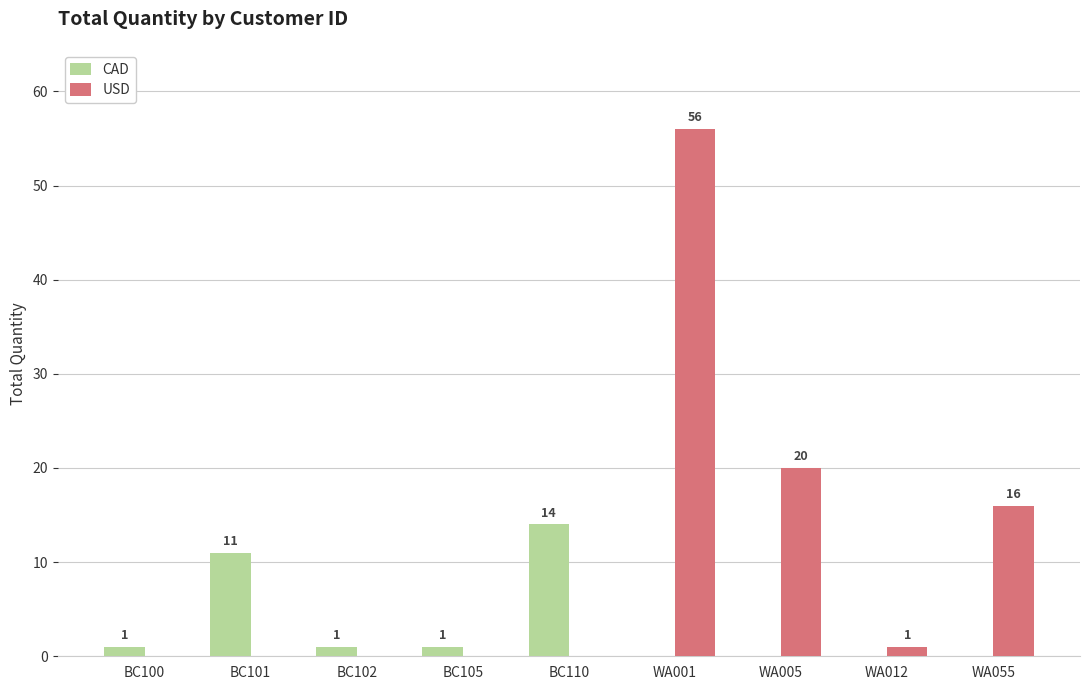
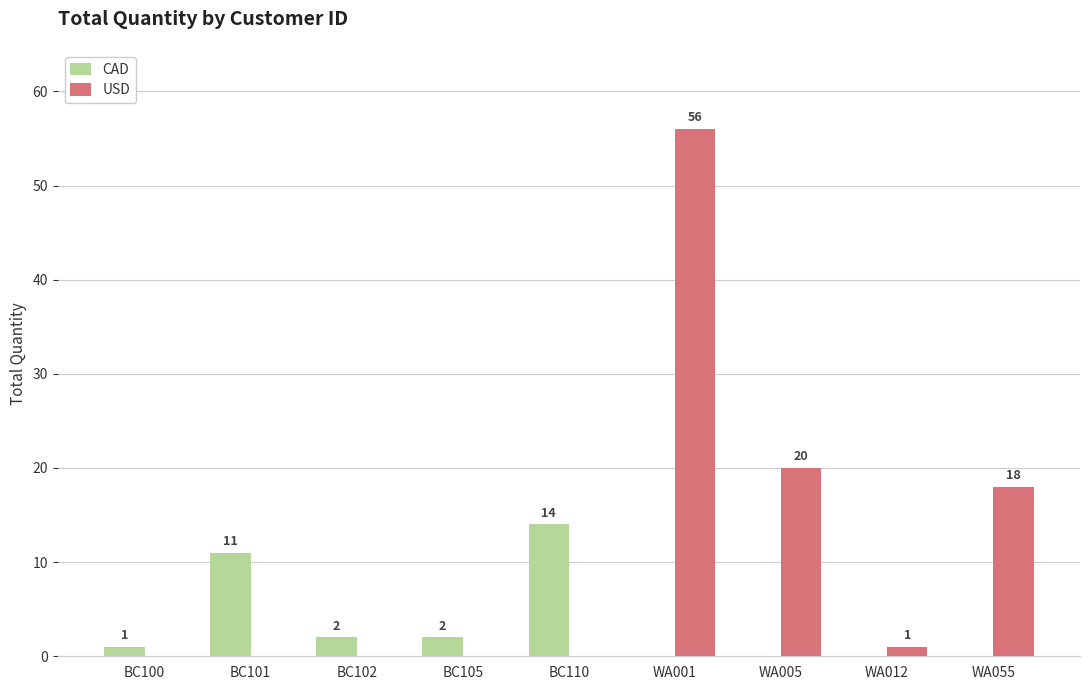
CAD, BC102: 1 -> 2
CAD, BC105: 1 -> 2
USD, WA055: 16 -> 18
